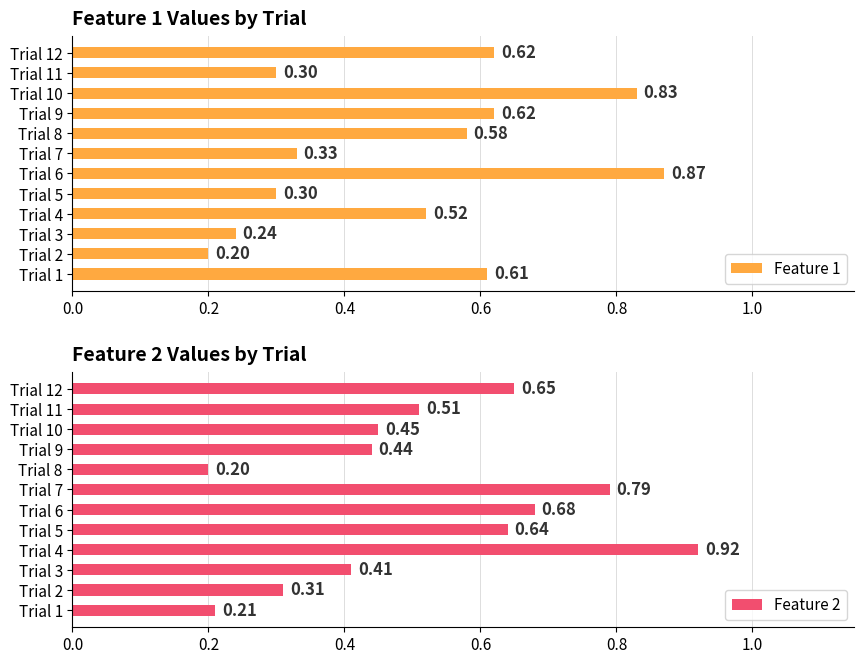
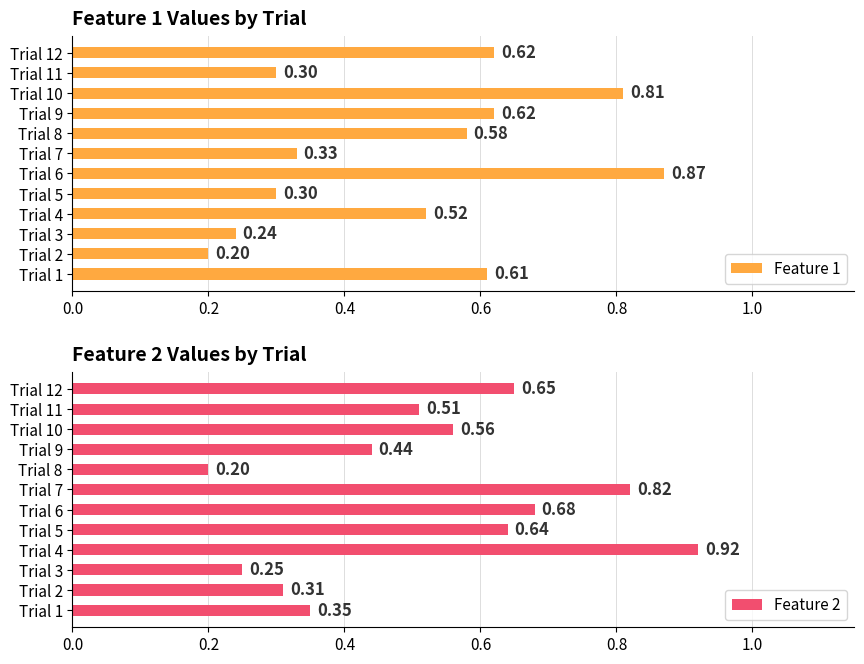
Feature 1 Values by Trial, Trial 10: 0.83 -> 0.81
Feature 2 Values by Trial, Trial 10: 0.45 -> 0.56
Feature 2 Values by Trial, Trial 7: 0.79 -> 0.82
Feature 2 Values by Trial, Trial 3: 0.41 -> 0.25
Feature 2 Values by Trial, Trial 1: 0.21 -> 0.35
